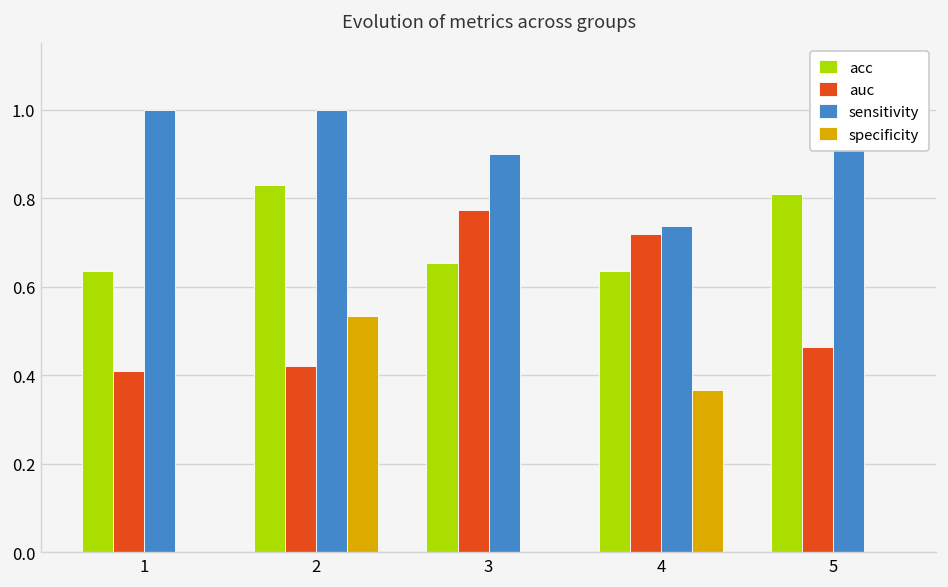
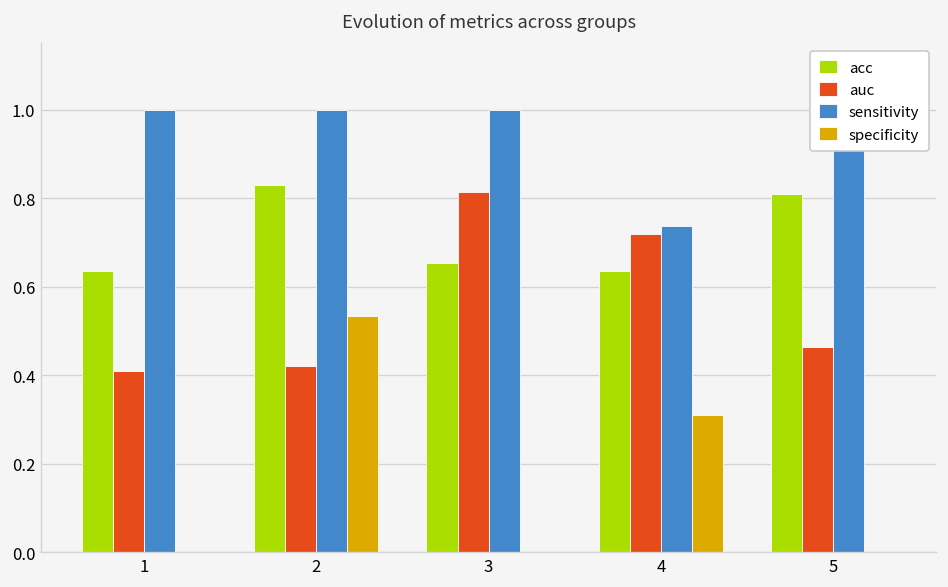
auc, 3: 0.77 -> 0.81
sensitivity, 3: 0.9 -> 1.0
specificity, 4: 0.37 -> 0.31
